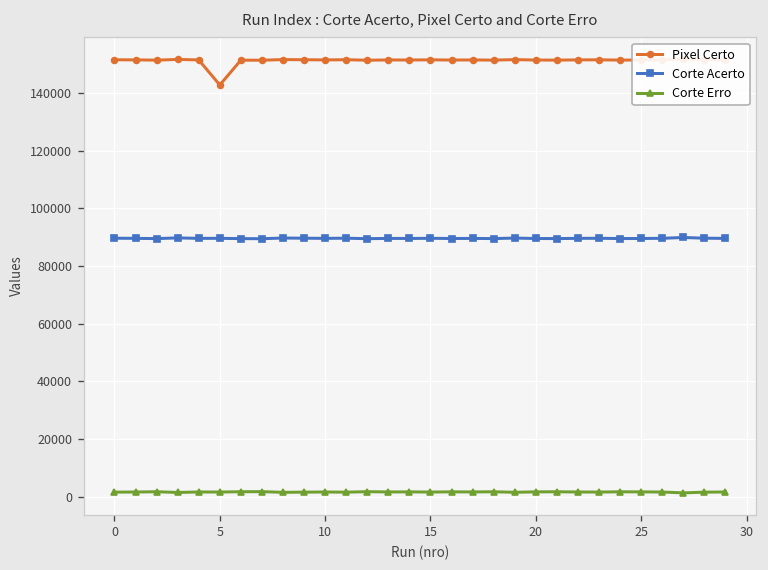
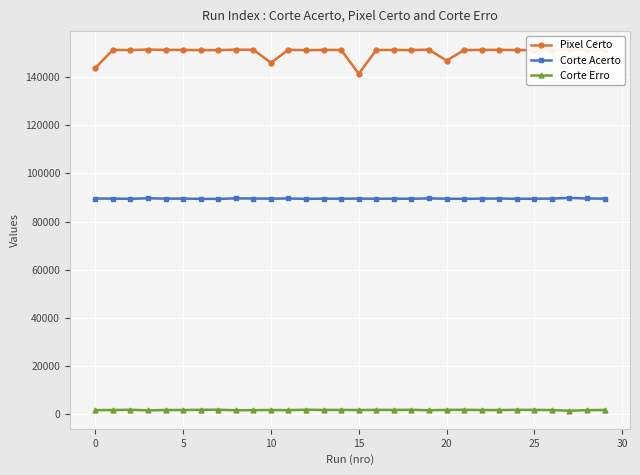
Pixel Certo, 0: 151000 -> 144000
Pixel Certo, 5: 143000 -> 151000
Pixel Certo, 10: 151000 -> 146000
Pixel Certo, 15: 151000 -> 142000
Pixel Certo, 20: 151000 -> 147000
